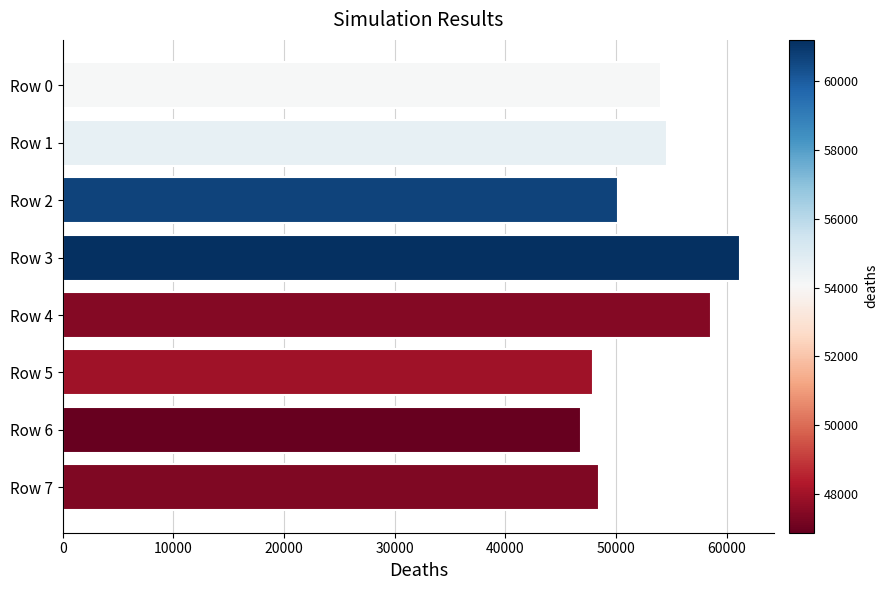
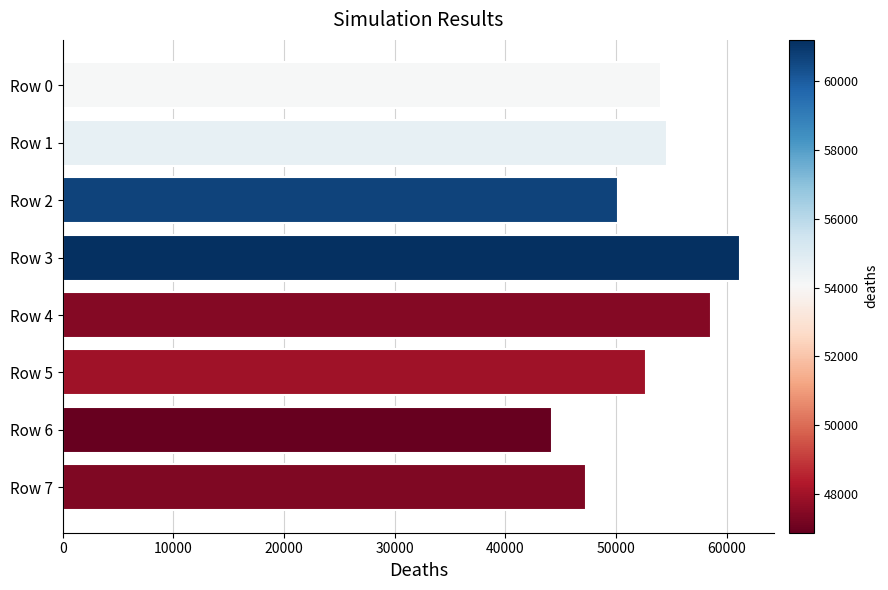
Row 5: 47900 -> 52700
Row 6: 46900 -> 44200
Row 7: 48500 -> 47300
